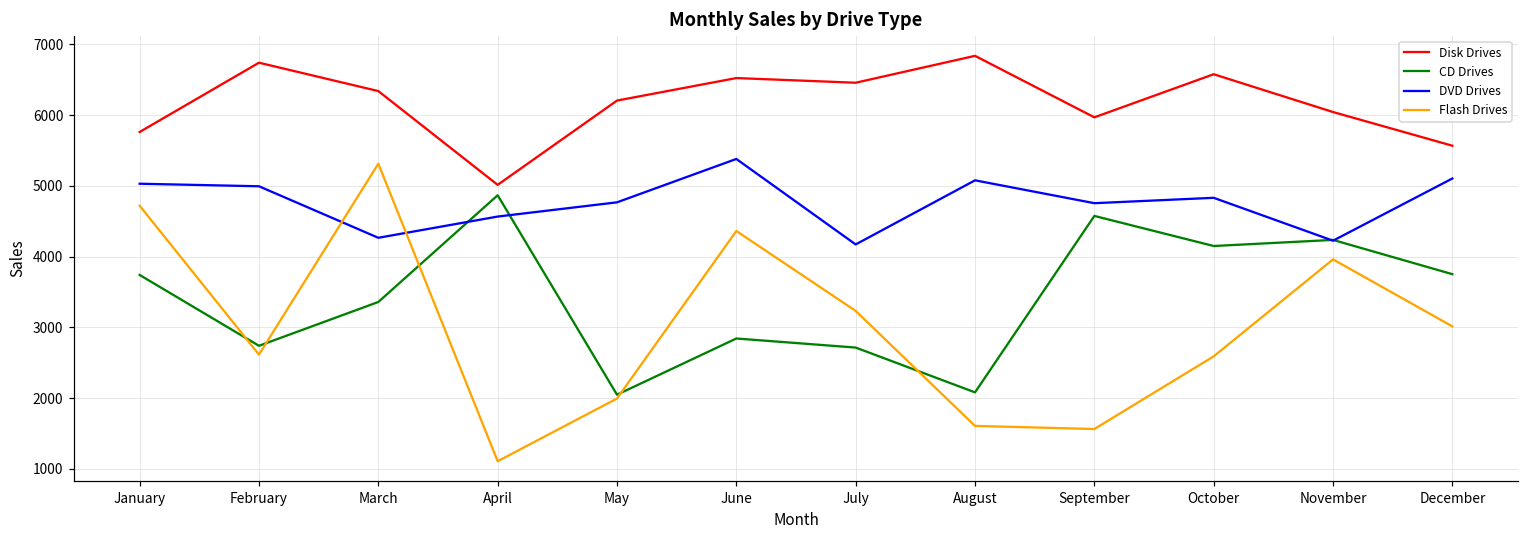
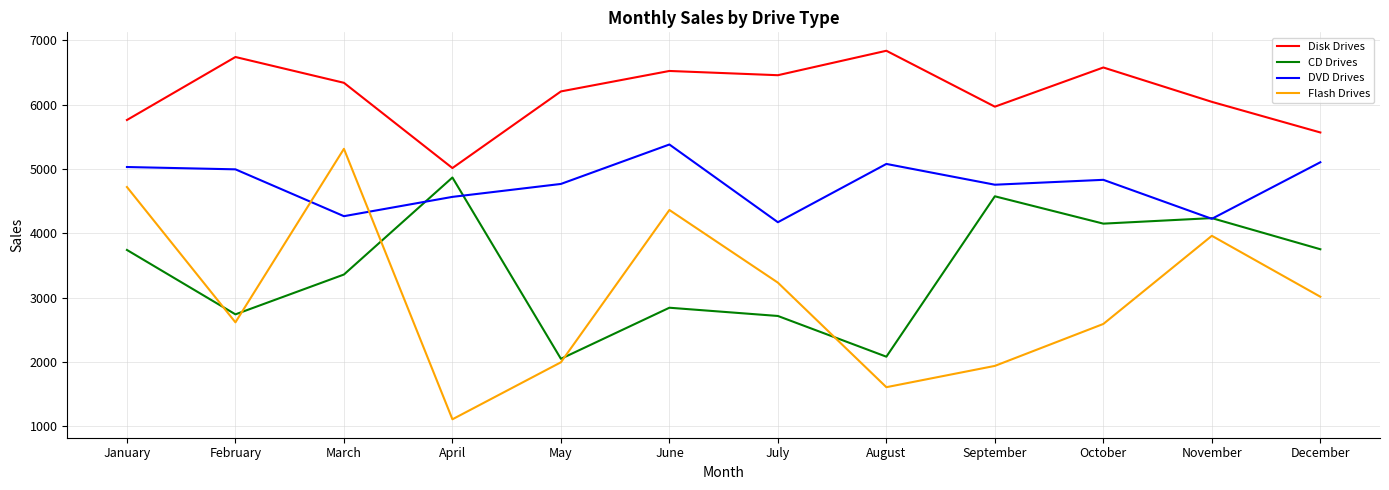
Flash Drives, September: 1600 -> 1900
